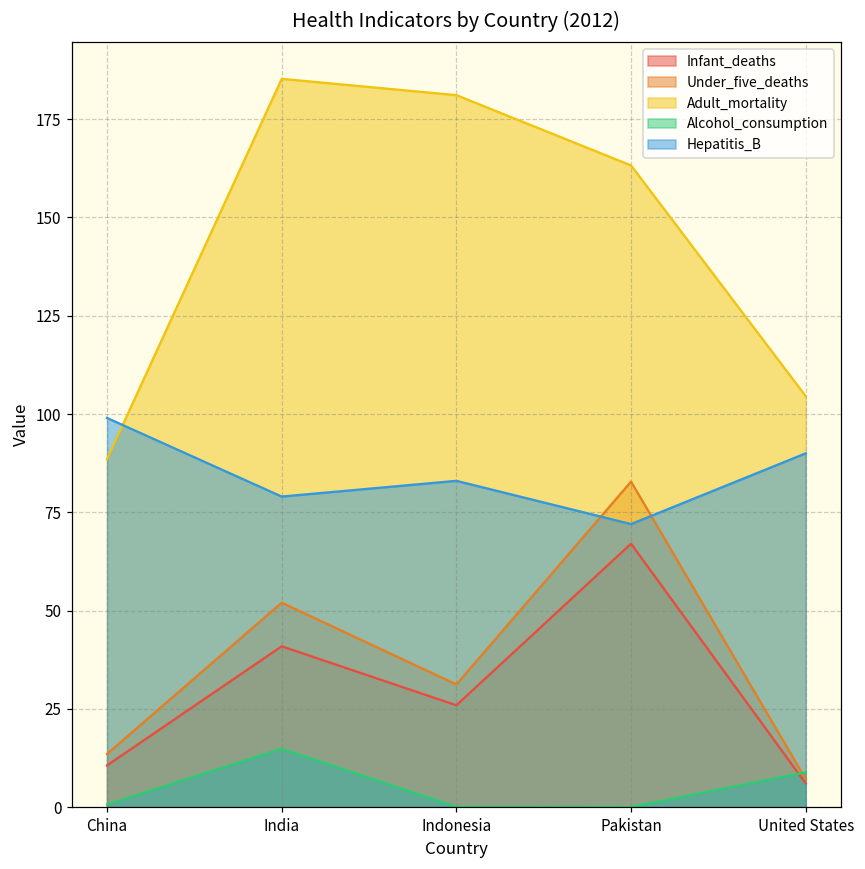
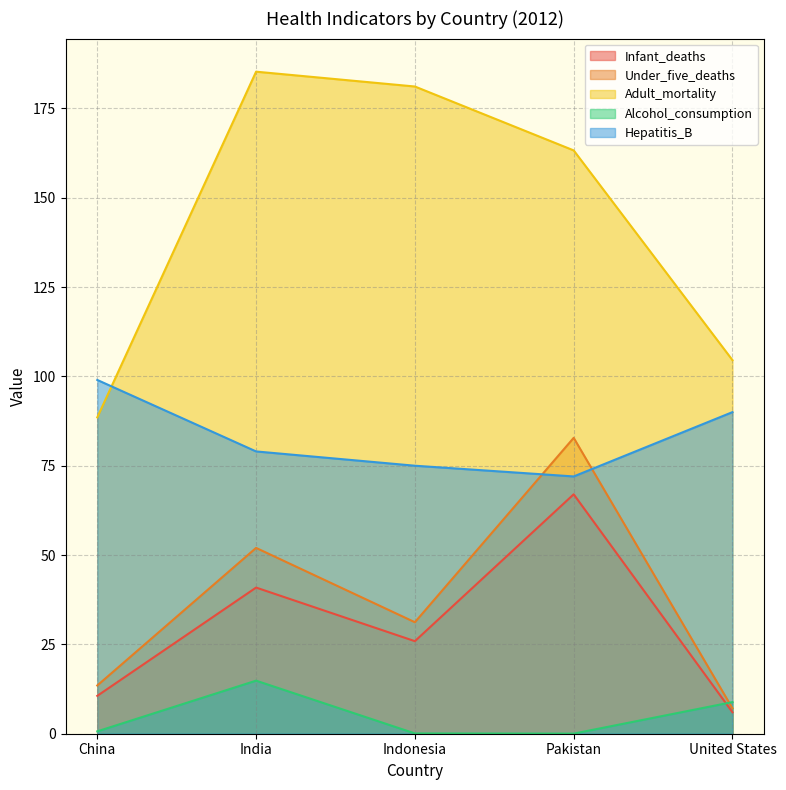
Hepatitis_B, Indonesia: 83 -> 75
